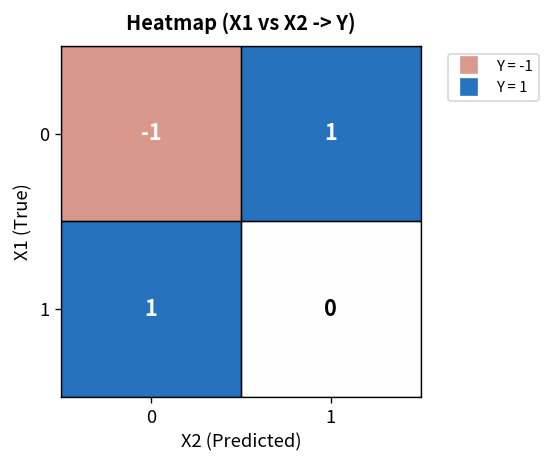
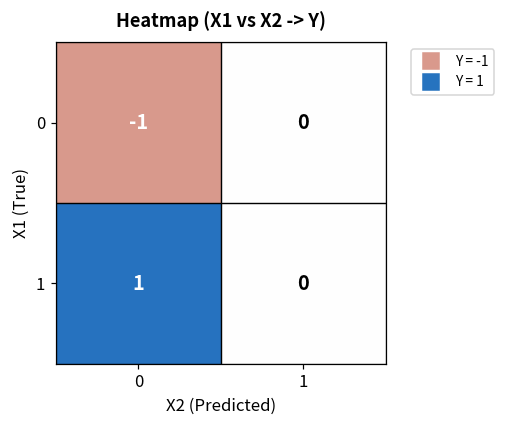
0, 1: 1 -> 0
